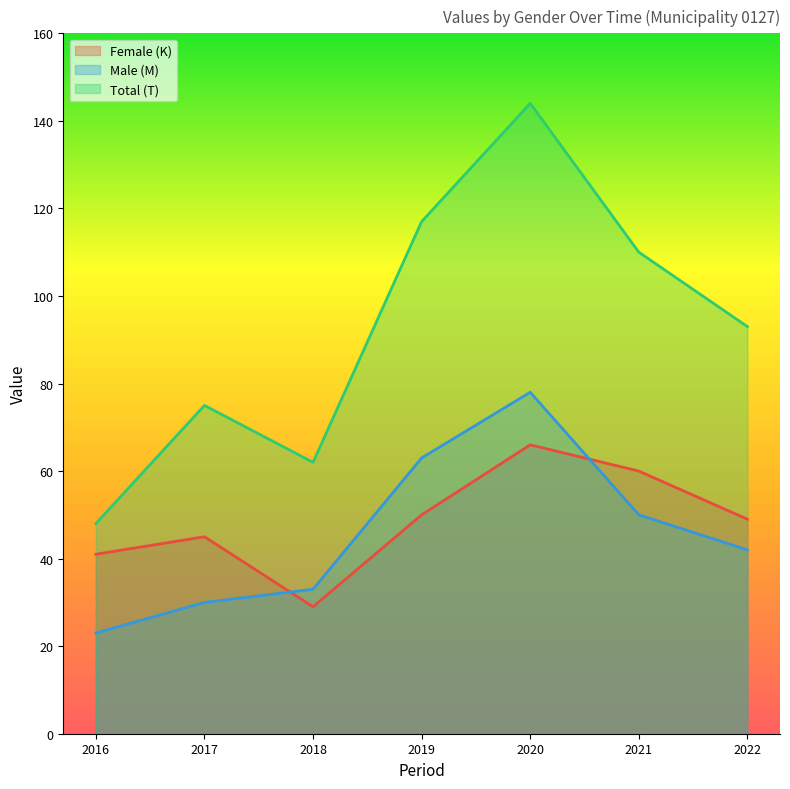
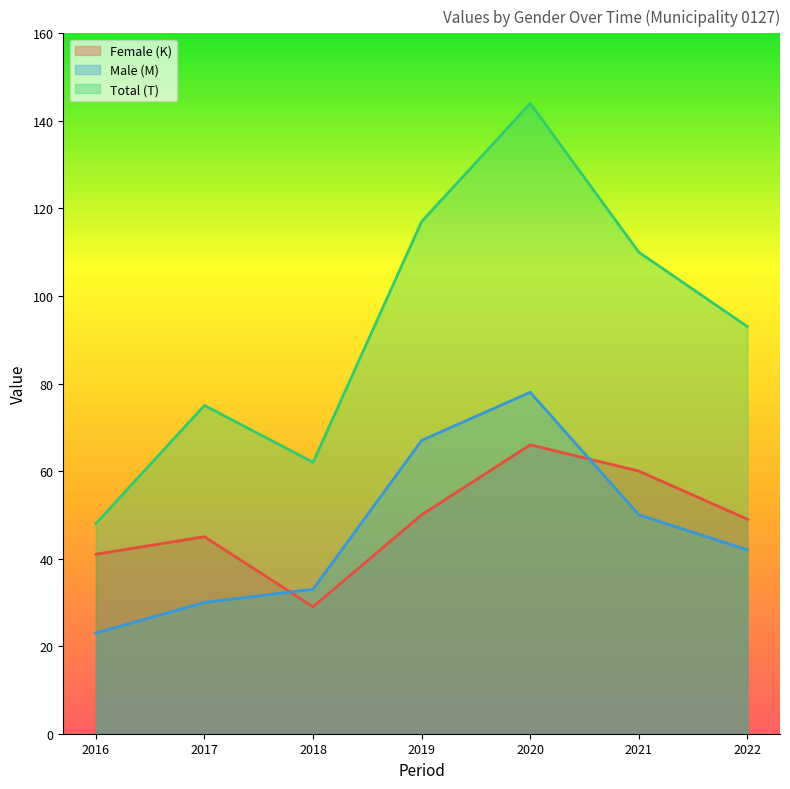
Male (M), 2019: 63 -> 67
